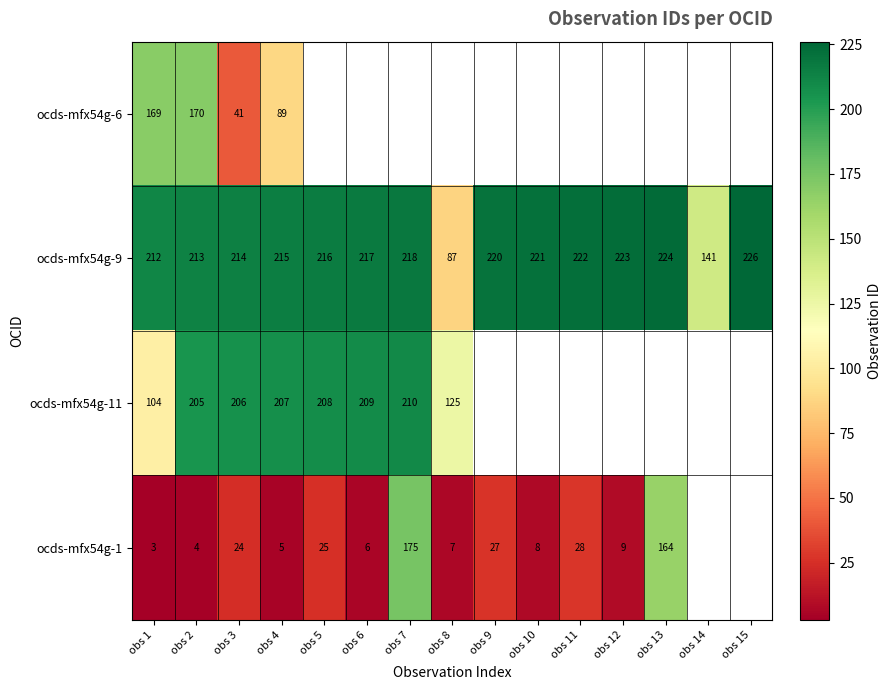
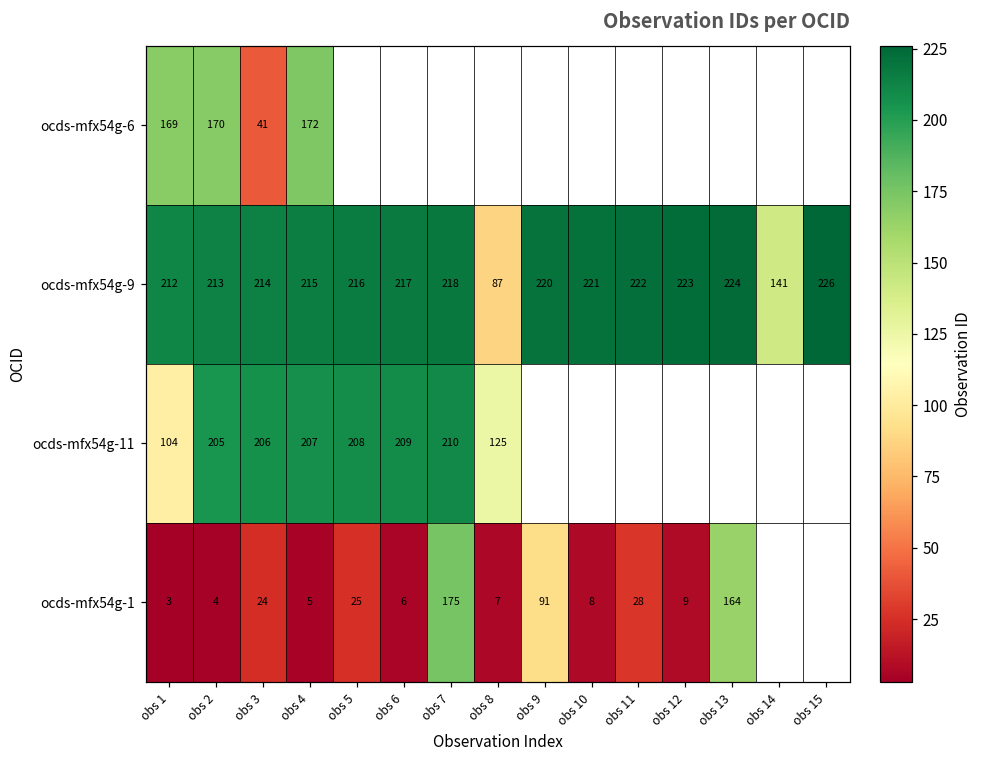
ocds-mfx54g-6, obs 4: 89 -> 172
ocds-mfx54g-1, obs 9: 27 -> 91
